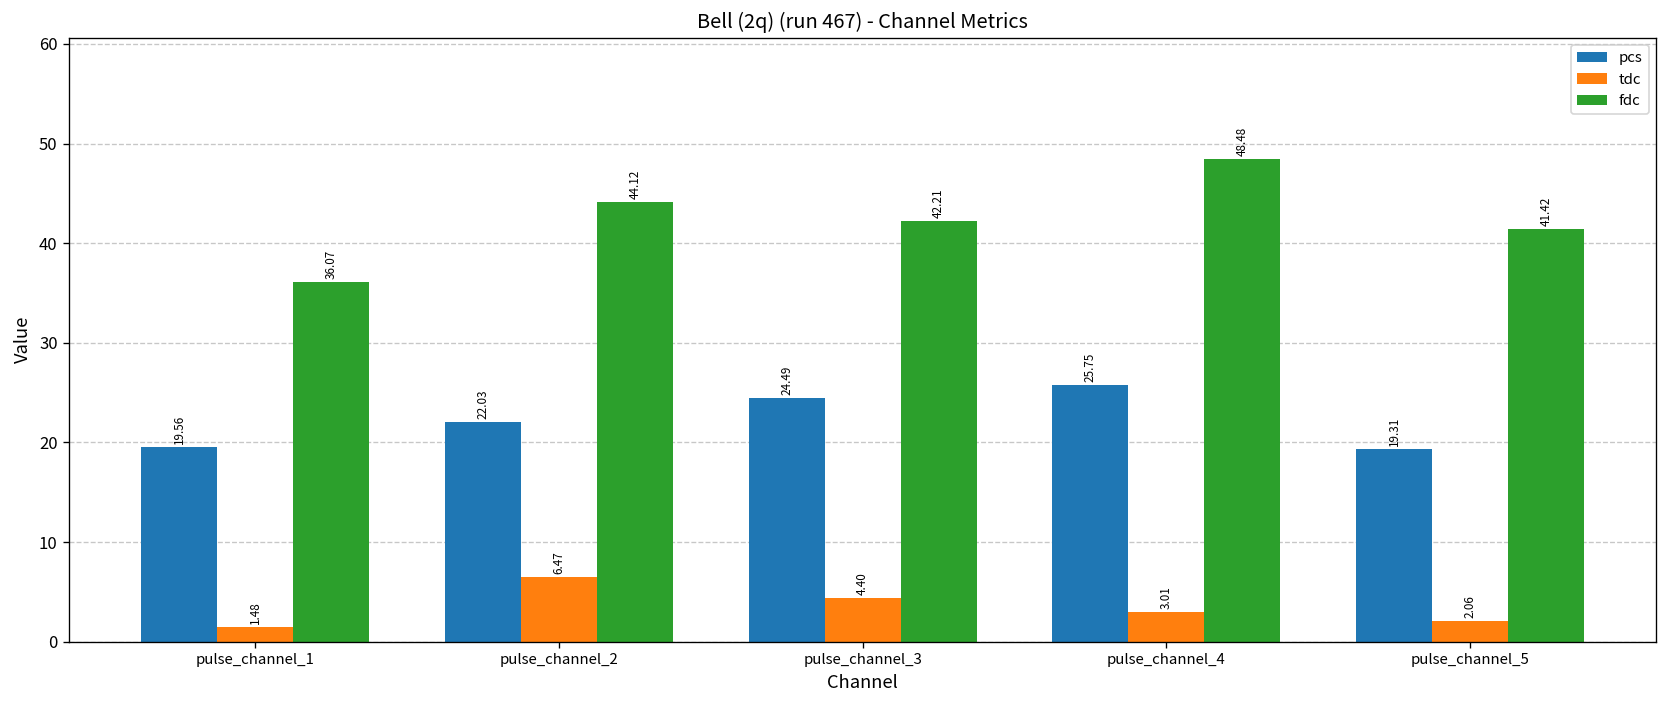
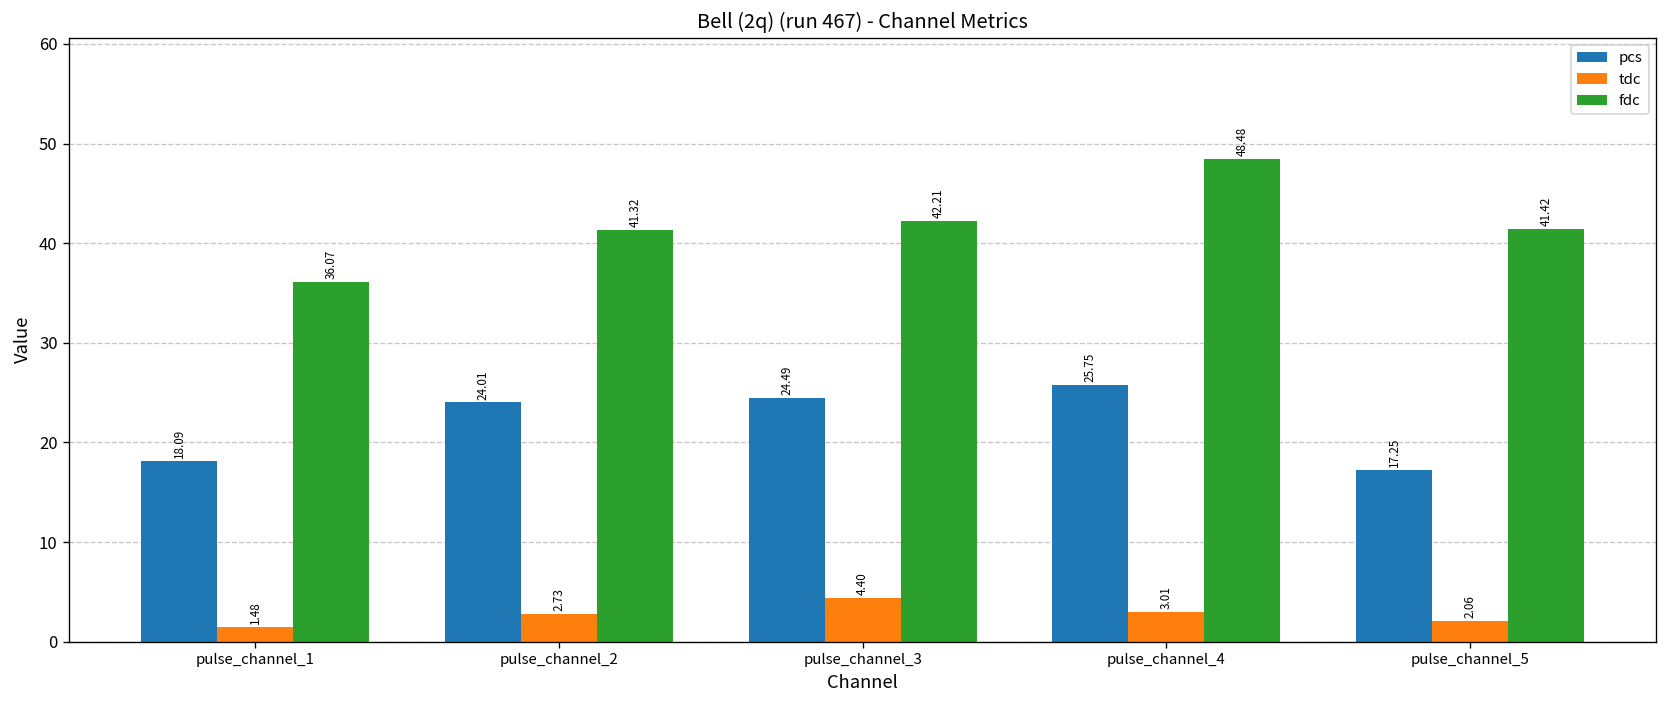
pcs, pulse_channel_1: 19.56 -> 18.09
pcs, pulse_channel_2: 22.03 -> 24.01
tdc, pulse_channel_2: 6.47 -> 2.73
fdc, pulse_channel_2: 44.12 -> 41.32
pcs, pulse_channel_5: 19.31 -> 17.25
